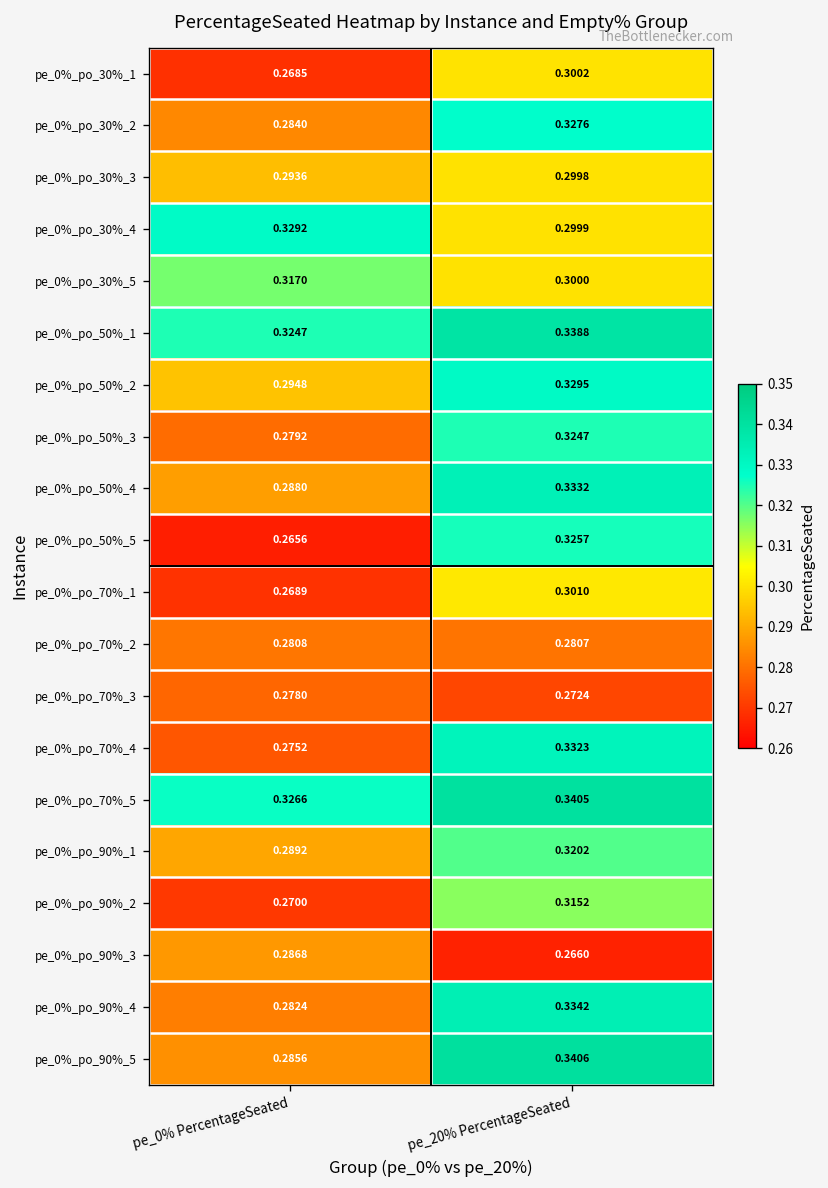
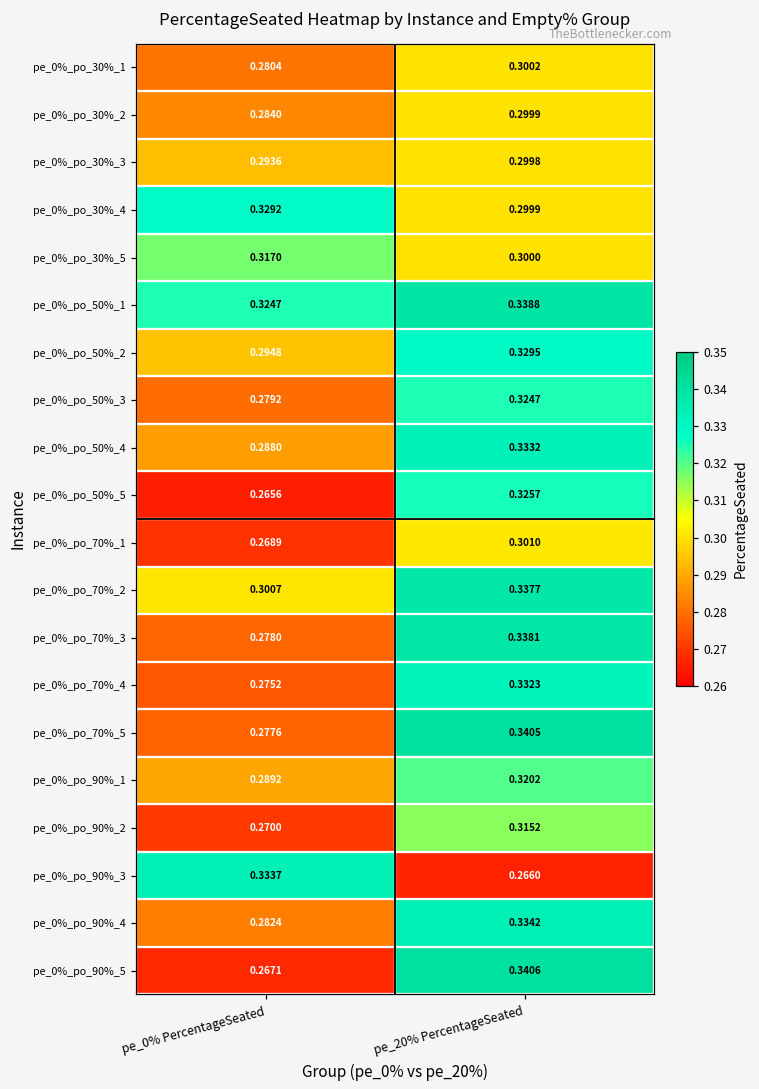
pe_0%_po_30%_1, pe_0% PercentageSeated: 0.2685 -> 0.2804
pe_0%_po_30%_2, pe_20% PercentageSeated: 0.3276 -> 0.2999
pe_0%_po_70%_2, pe_0% PercentageSeated: 0.2808 -> 0.3007
pe_0%_po_70%_2, pe_20% PercentageSeated: 0.2807 -> 0.3377
pe_0%_po_70%_3, pe_20% PercentageSeated: 0.2724 -> 0.3381
pe_0%_po_70%_5, pe_0% PercentageSeated: 0.3266 -> 0.2776
pe_0%_po_90%_3, pe_0% PercentageSeated: 0.2868 -> 0.3337
pe_0%_po_90%_5, pe_0% PercentageSeated: 0.2856 -> 0.2671
